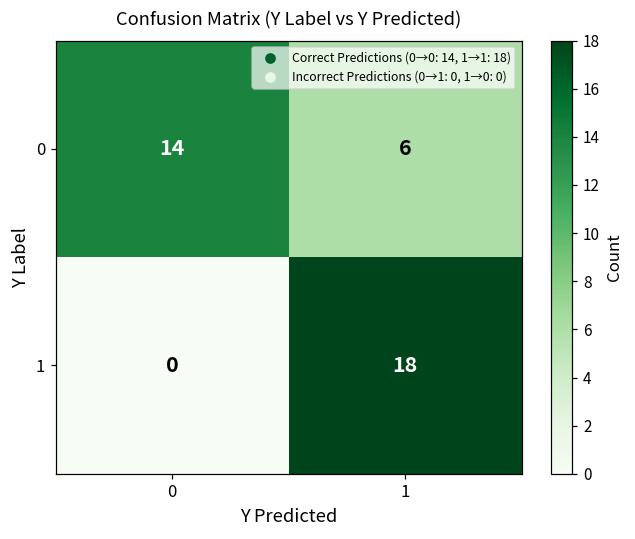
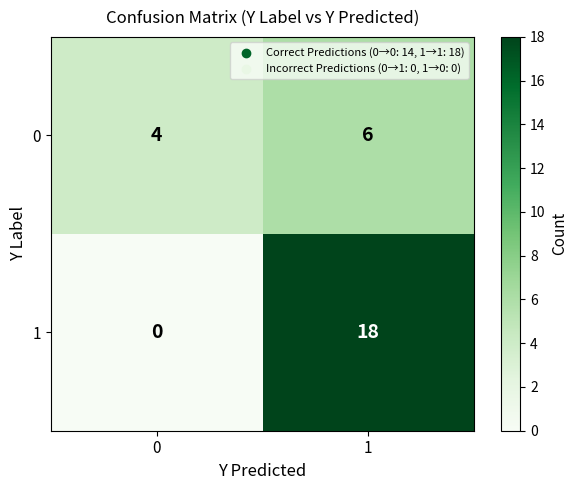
0, 0: 14 -> 4
